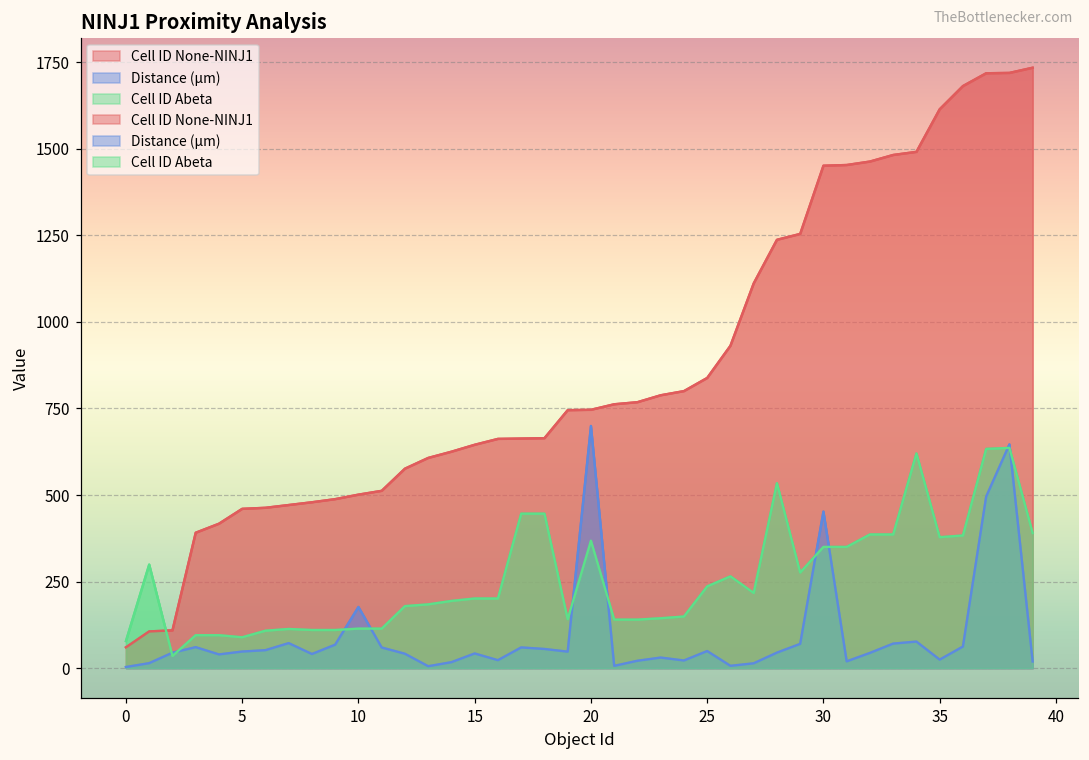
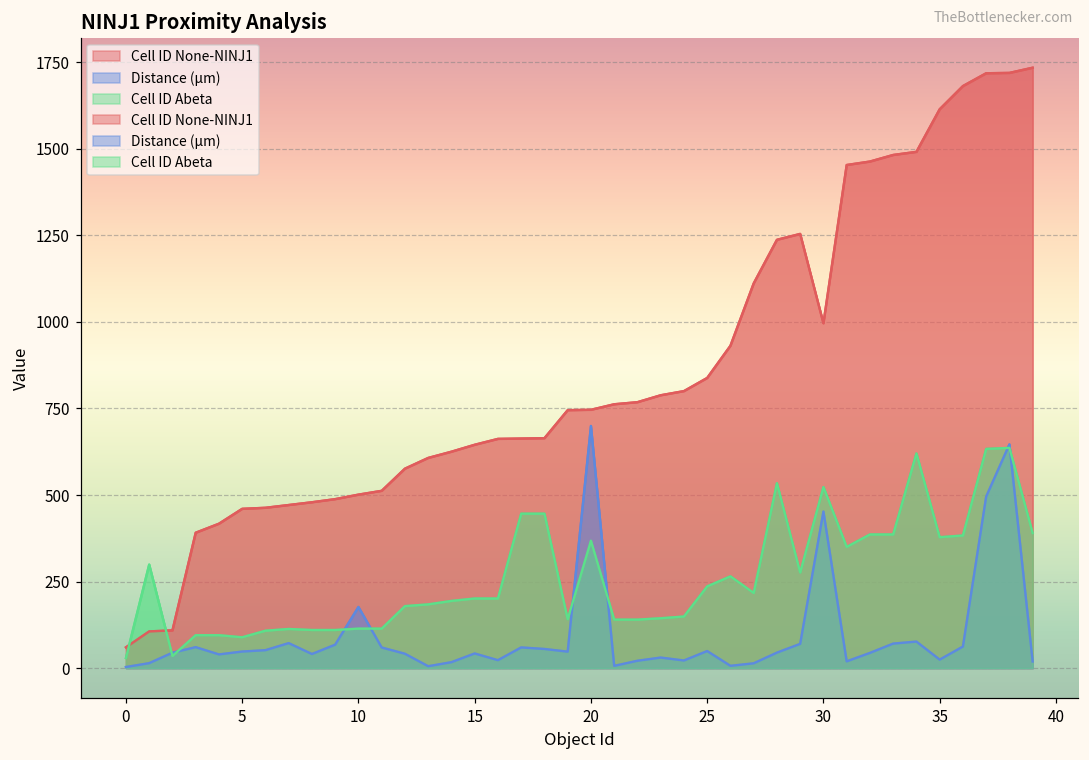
Cell ID Abeta, 0: 80 -> 30
Cell ID None-NINJ1, 30: 1450 -> 1000
Cell ID Abeta, 30: 350 -> 520
